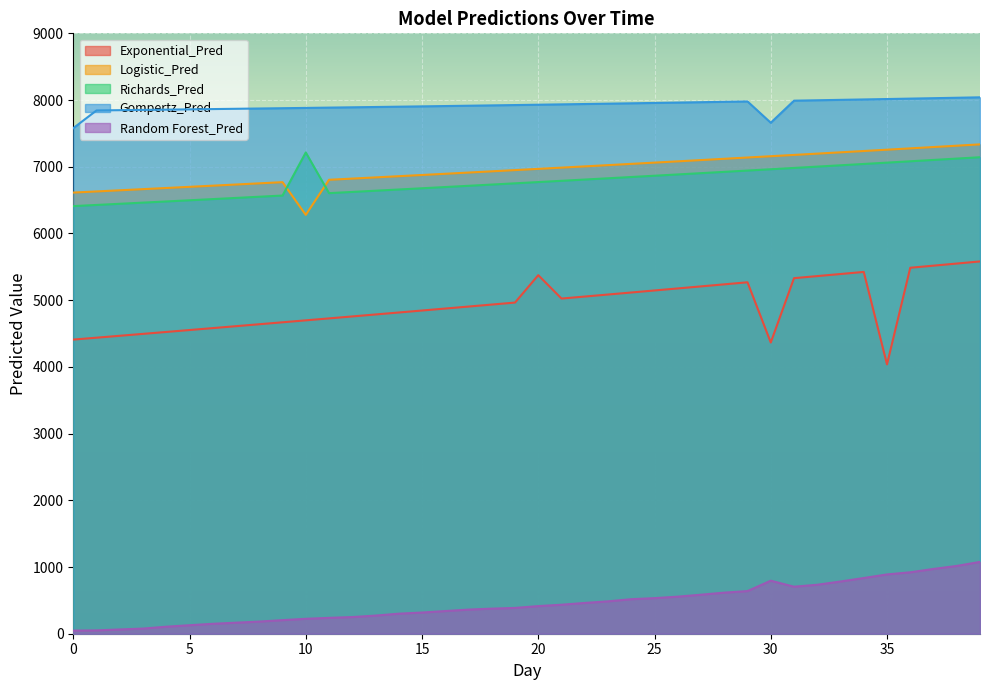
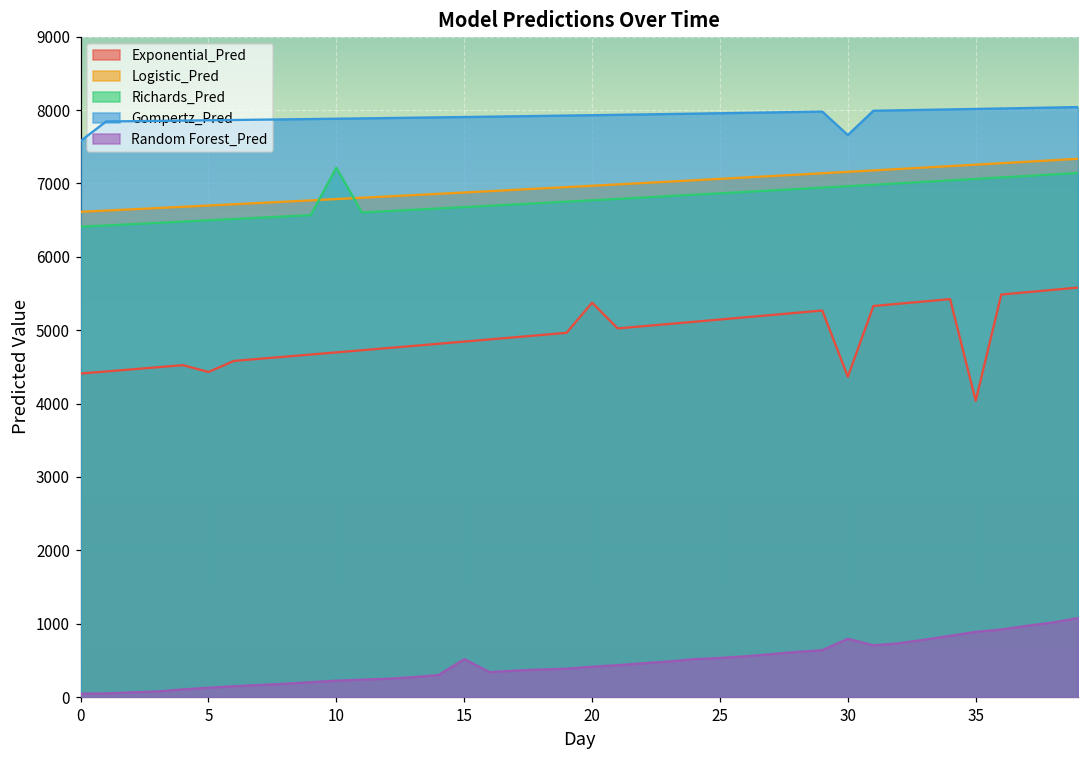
Exponential_Pred, 5: 4600 -> 4400
Logistic_Pred, 10: 6300 -> 6800
Random Forest_Pred, 15: 300 -> 500
